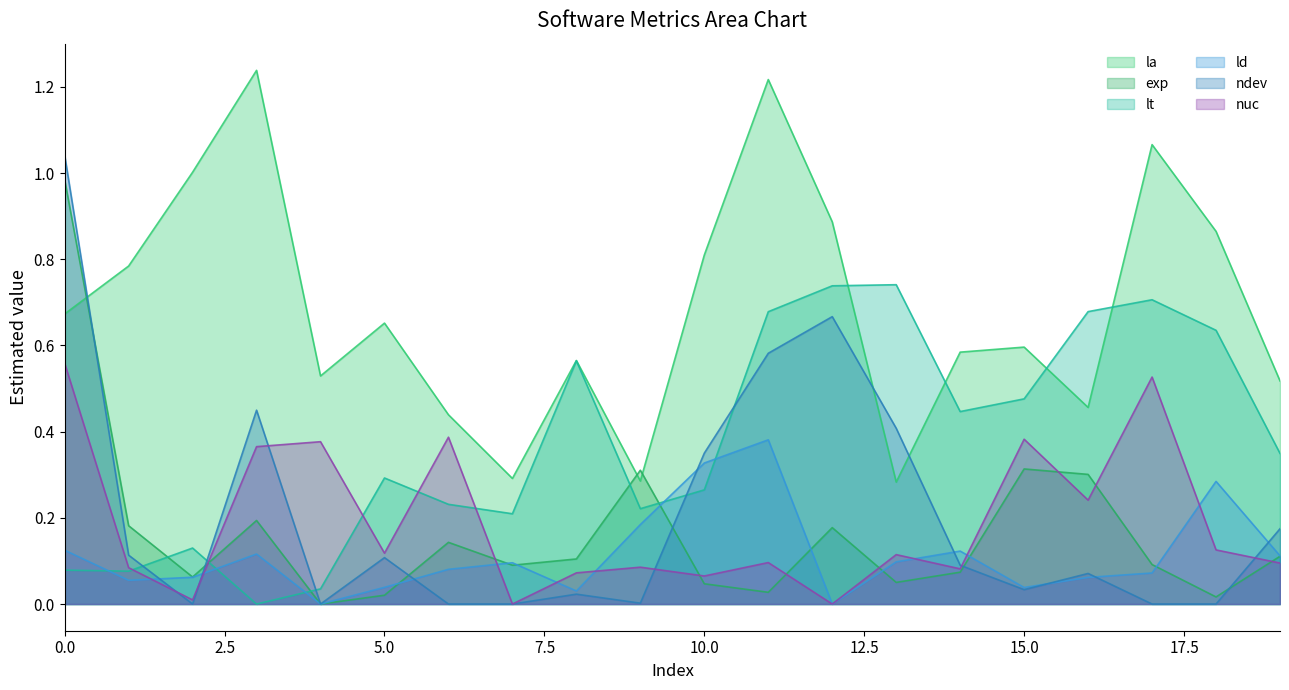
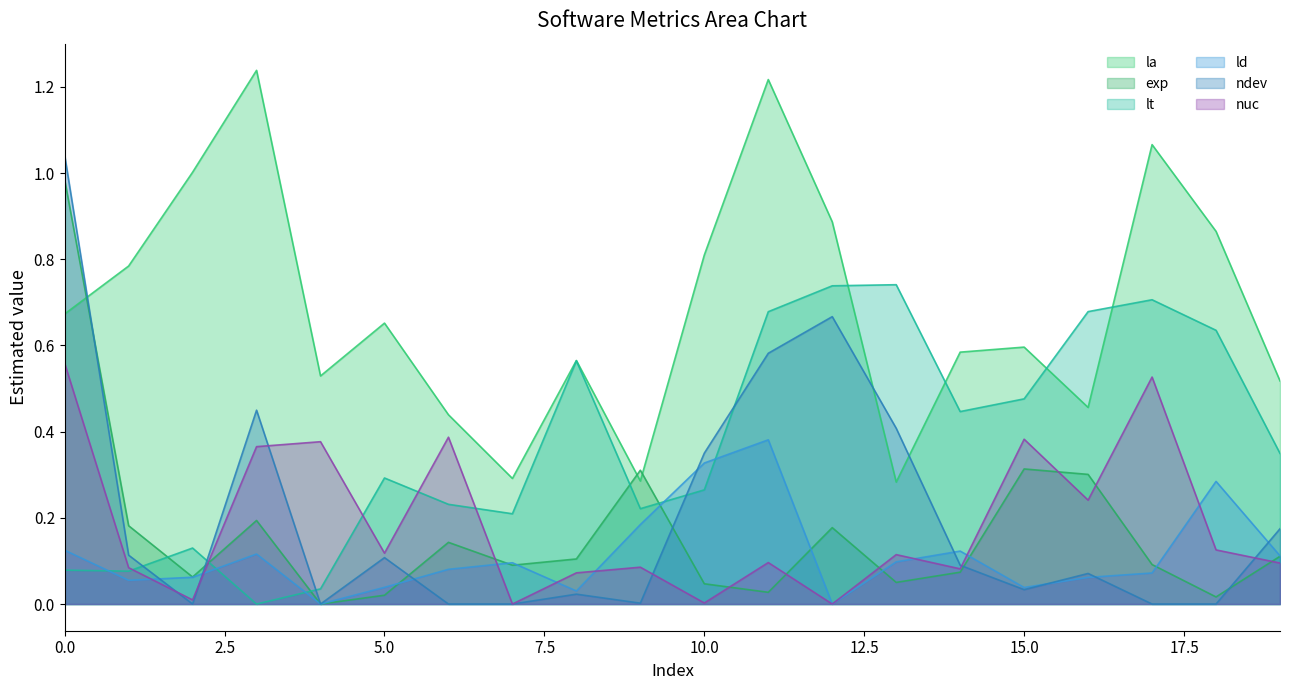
nuc, 10.0: 0.07 -> 0.00
